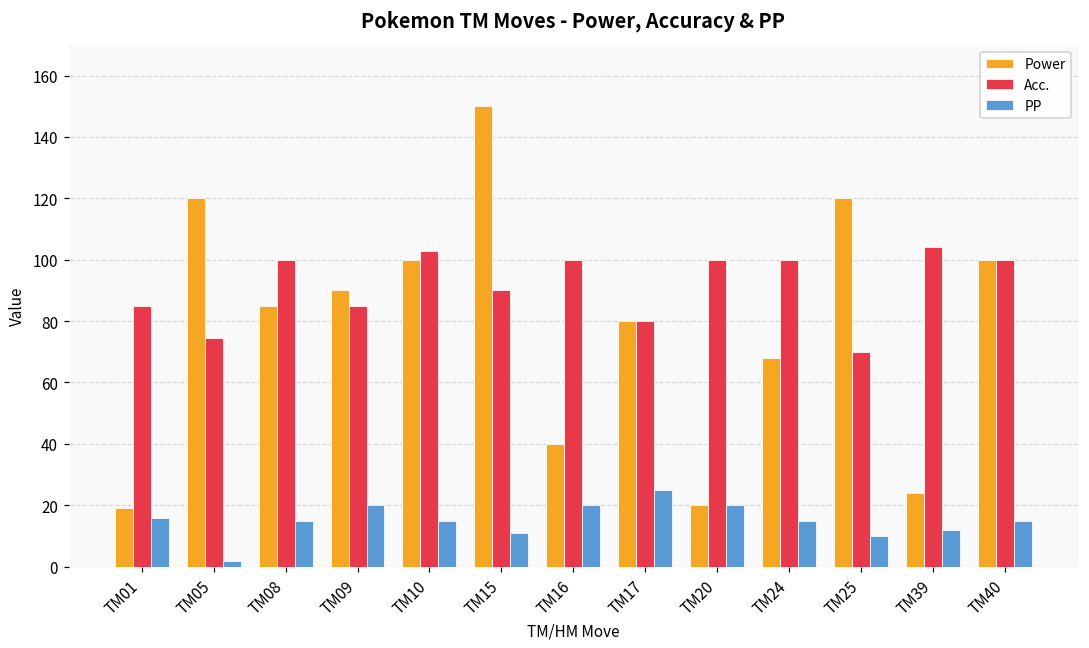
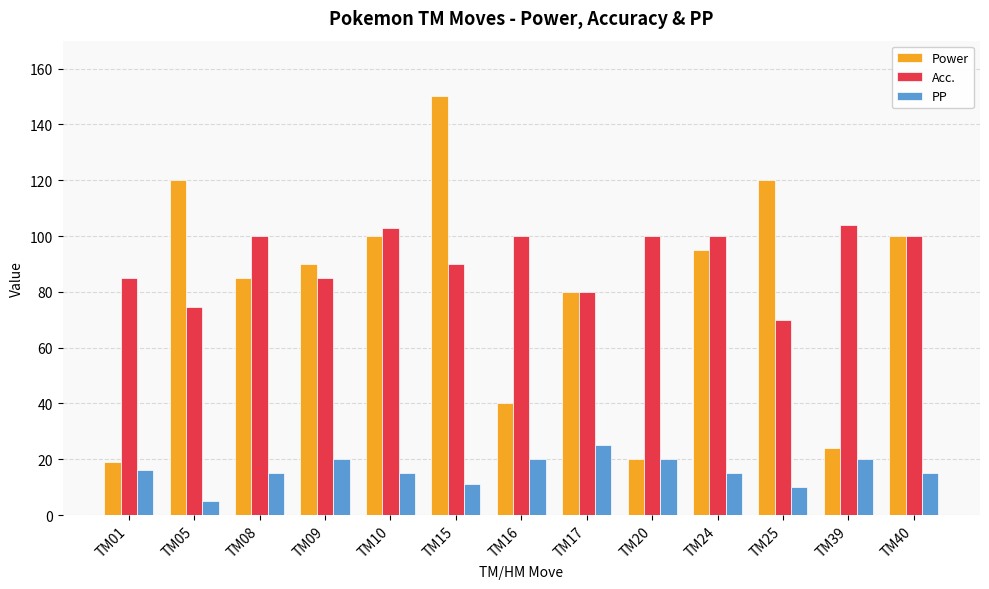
PP, TM05: 2 -> 5
Power, TM24: 68 -> 95
PP, TM39: 12 -> 20
